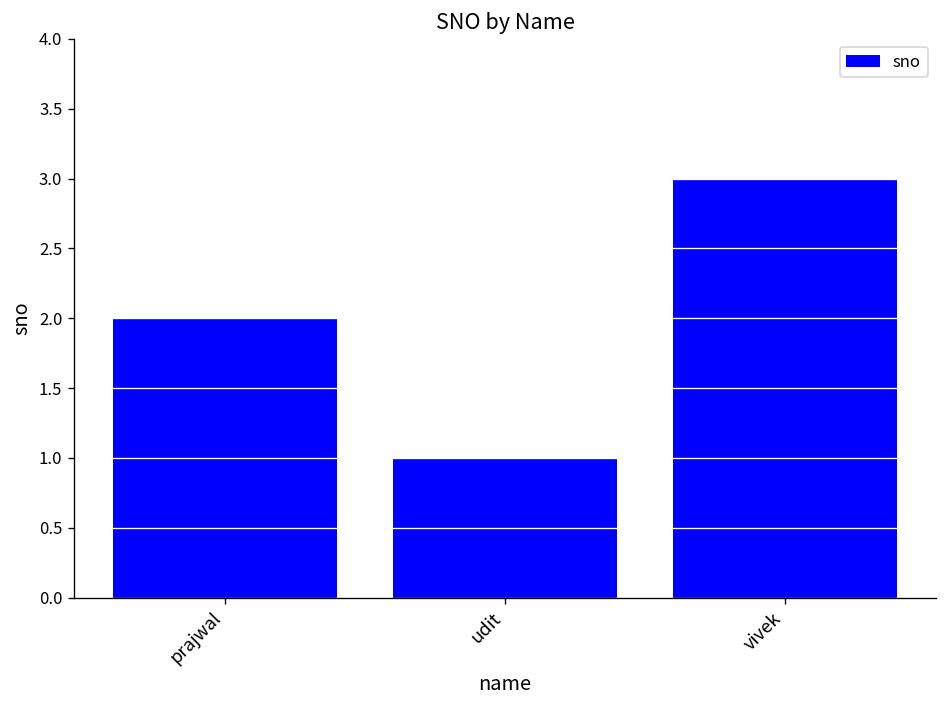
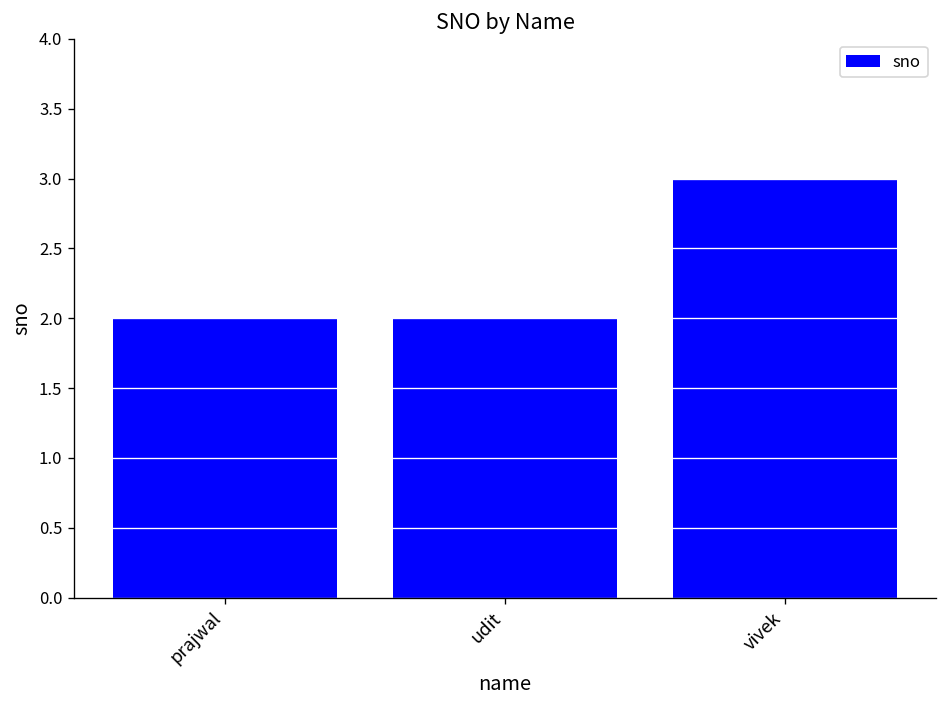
udit: 1 -> 2
